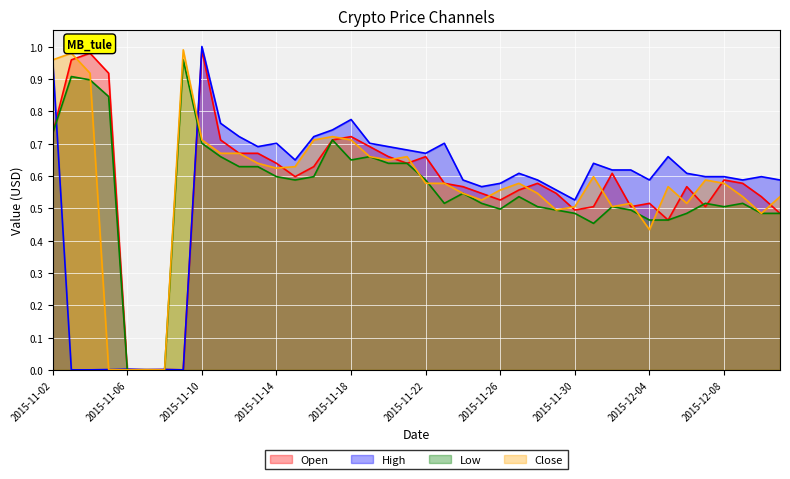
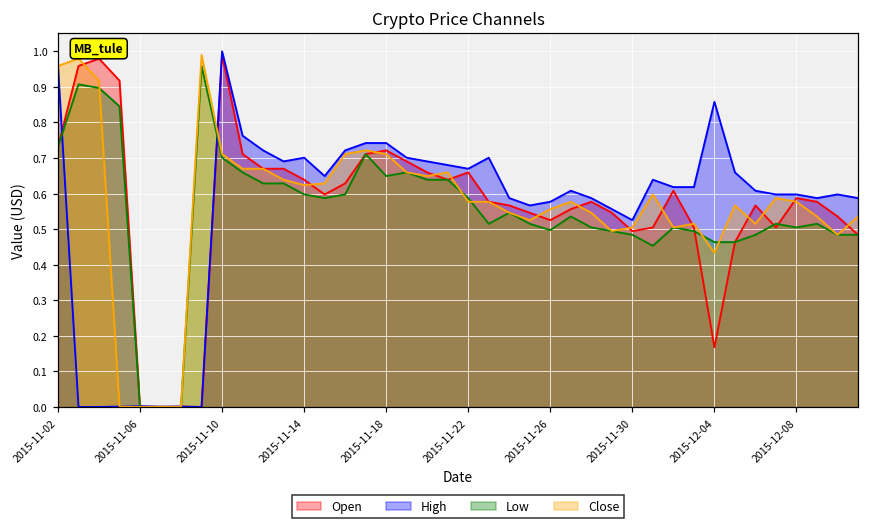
High, 2015-11-18: 0.77 -> 0.74
Open, 2015-12-04: 0.51 -> 0.17
High, 2015-12-04: 0.59 -> 0.86
